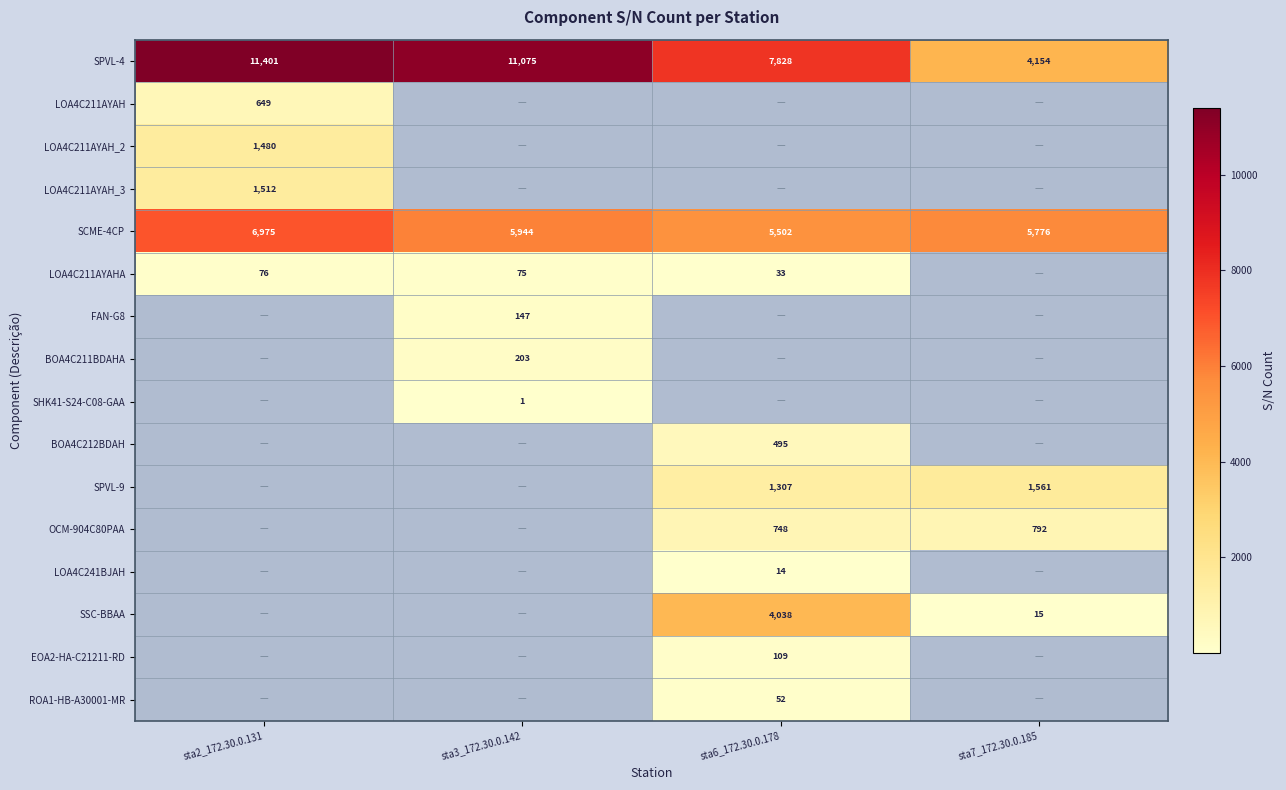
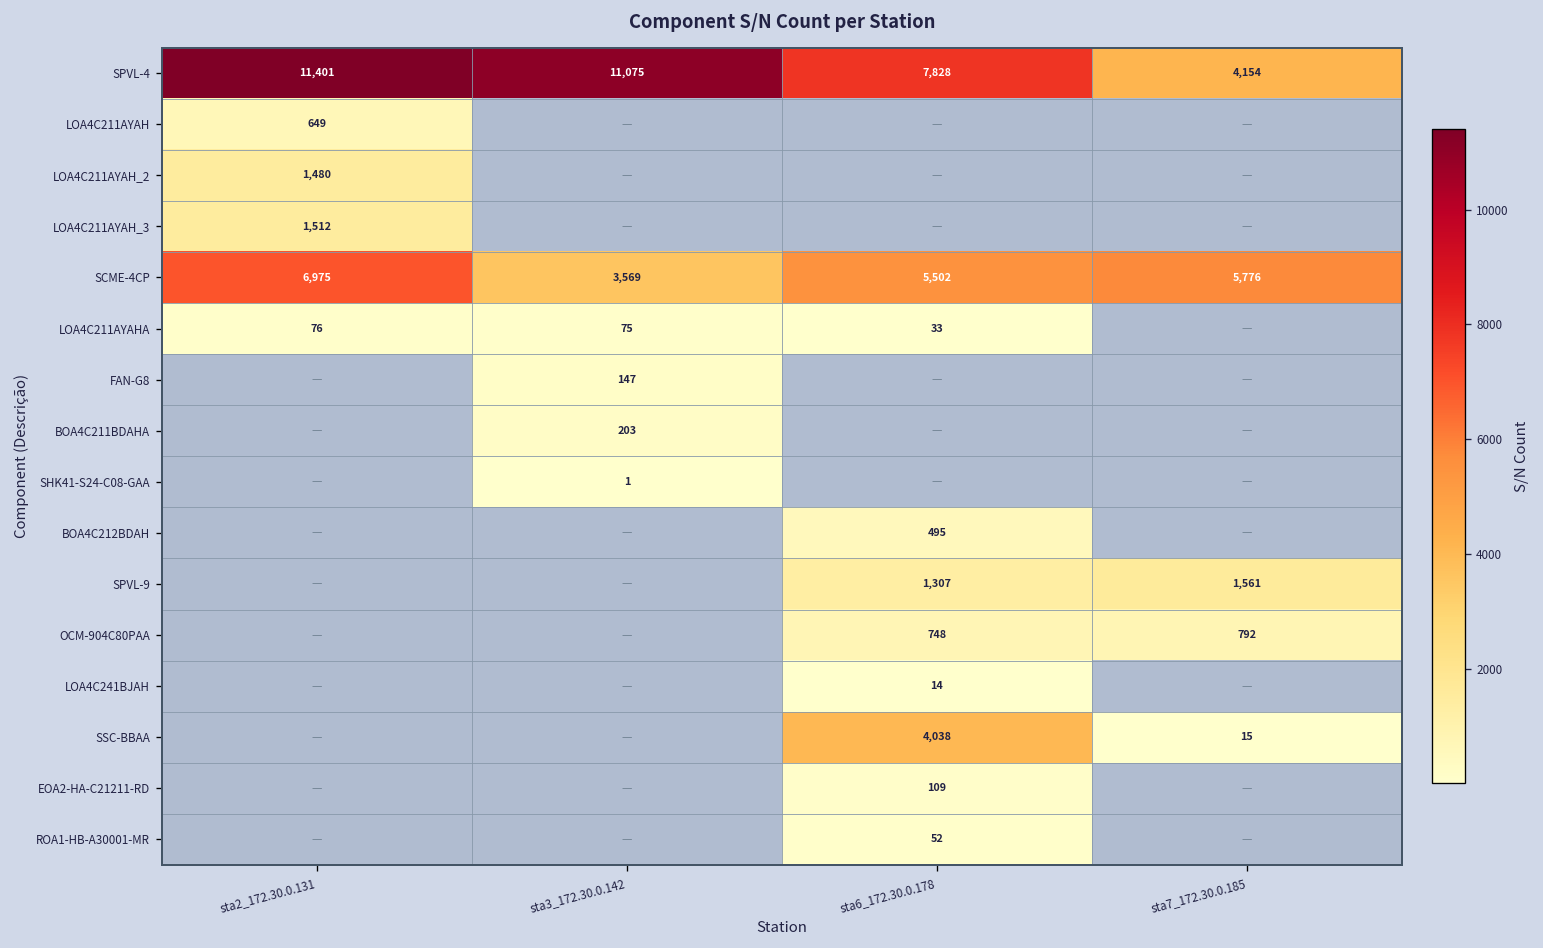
SCME-4CP, sta3_172.30.0.142: 5,944 -> 3,569
